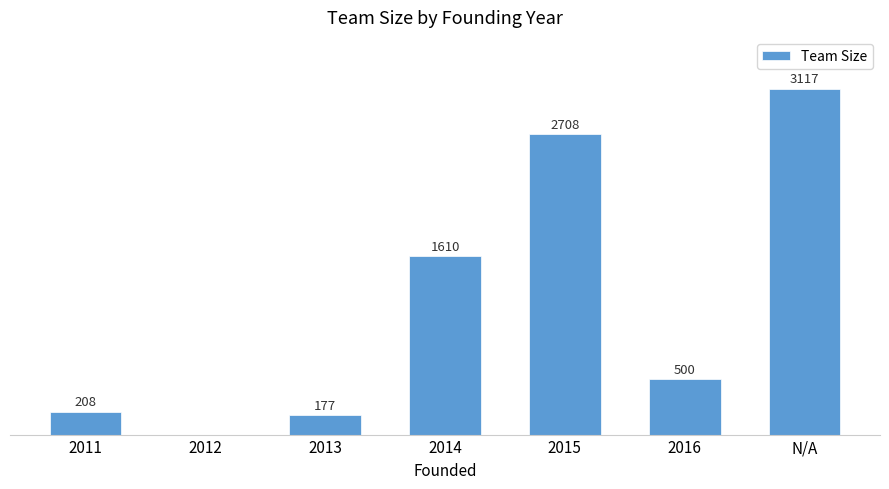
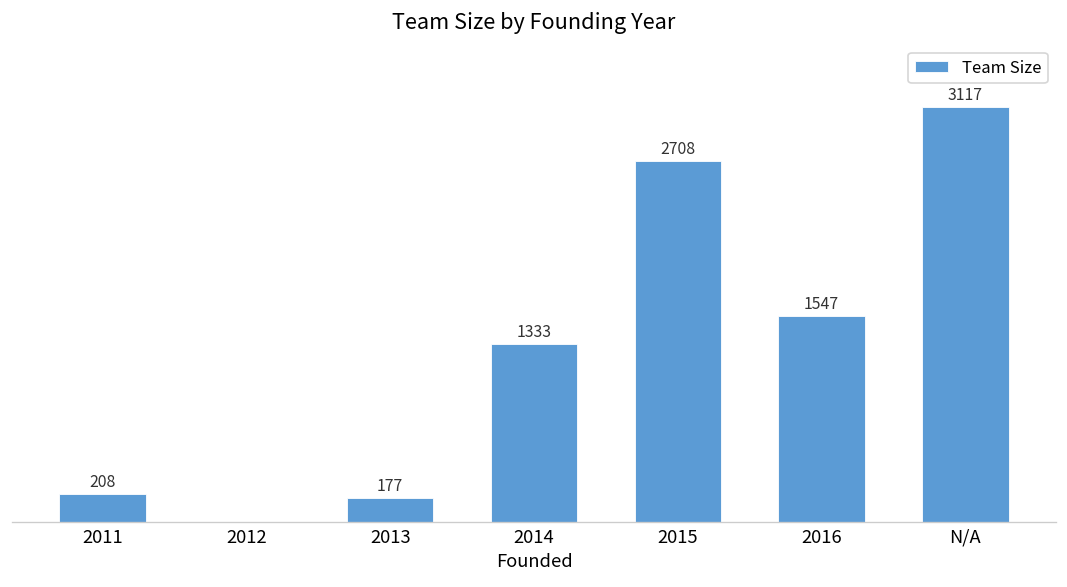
2014: 1610 -> 1333
2016: 500 -> 1547
